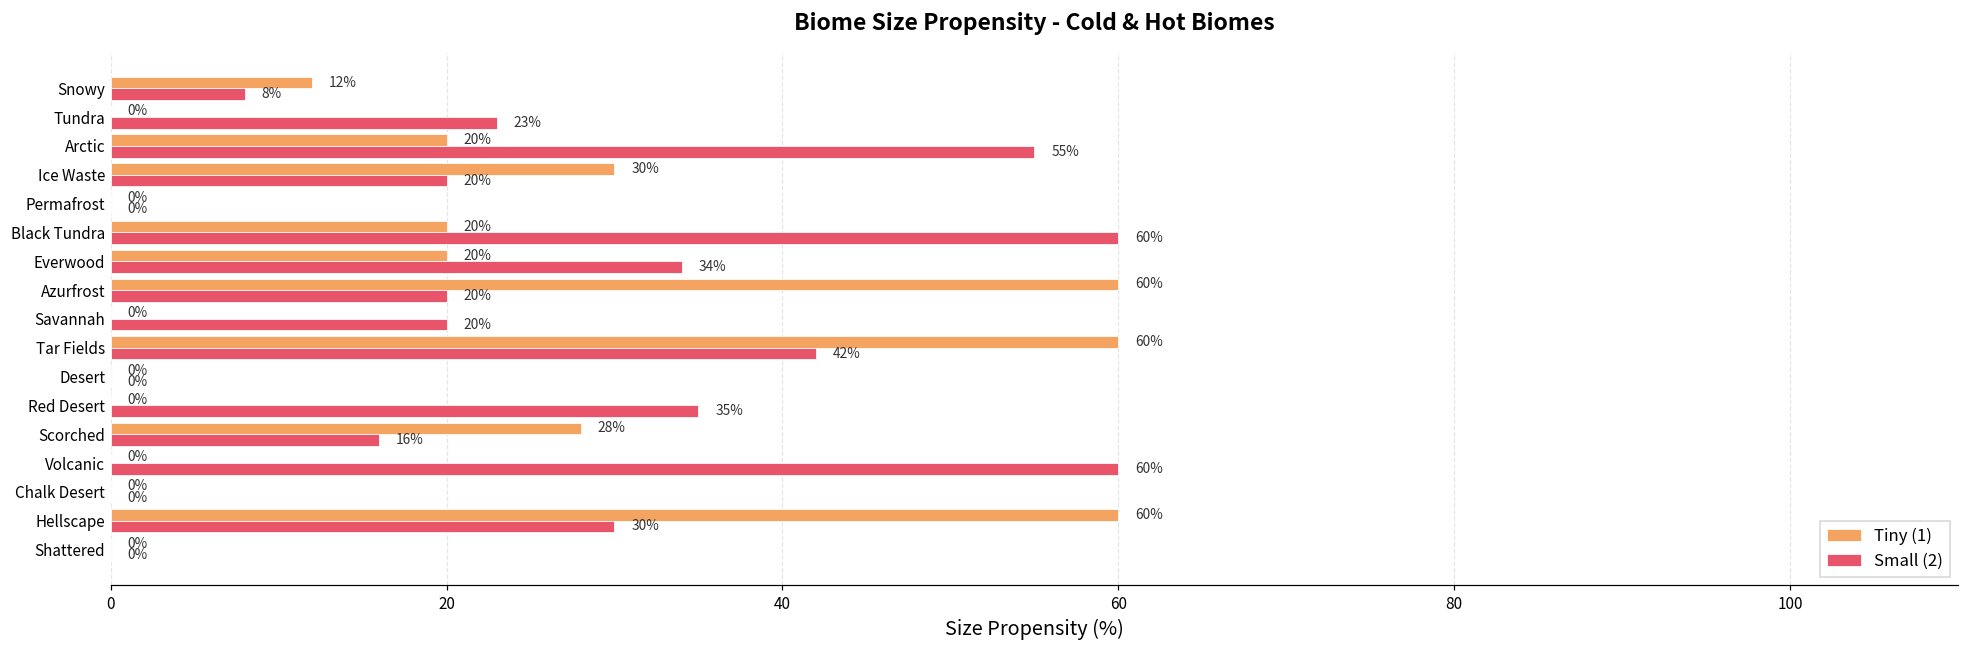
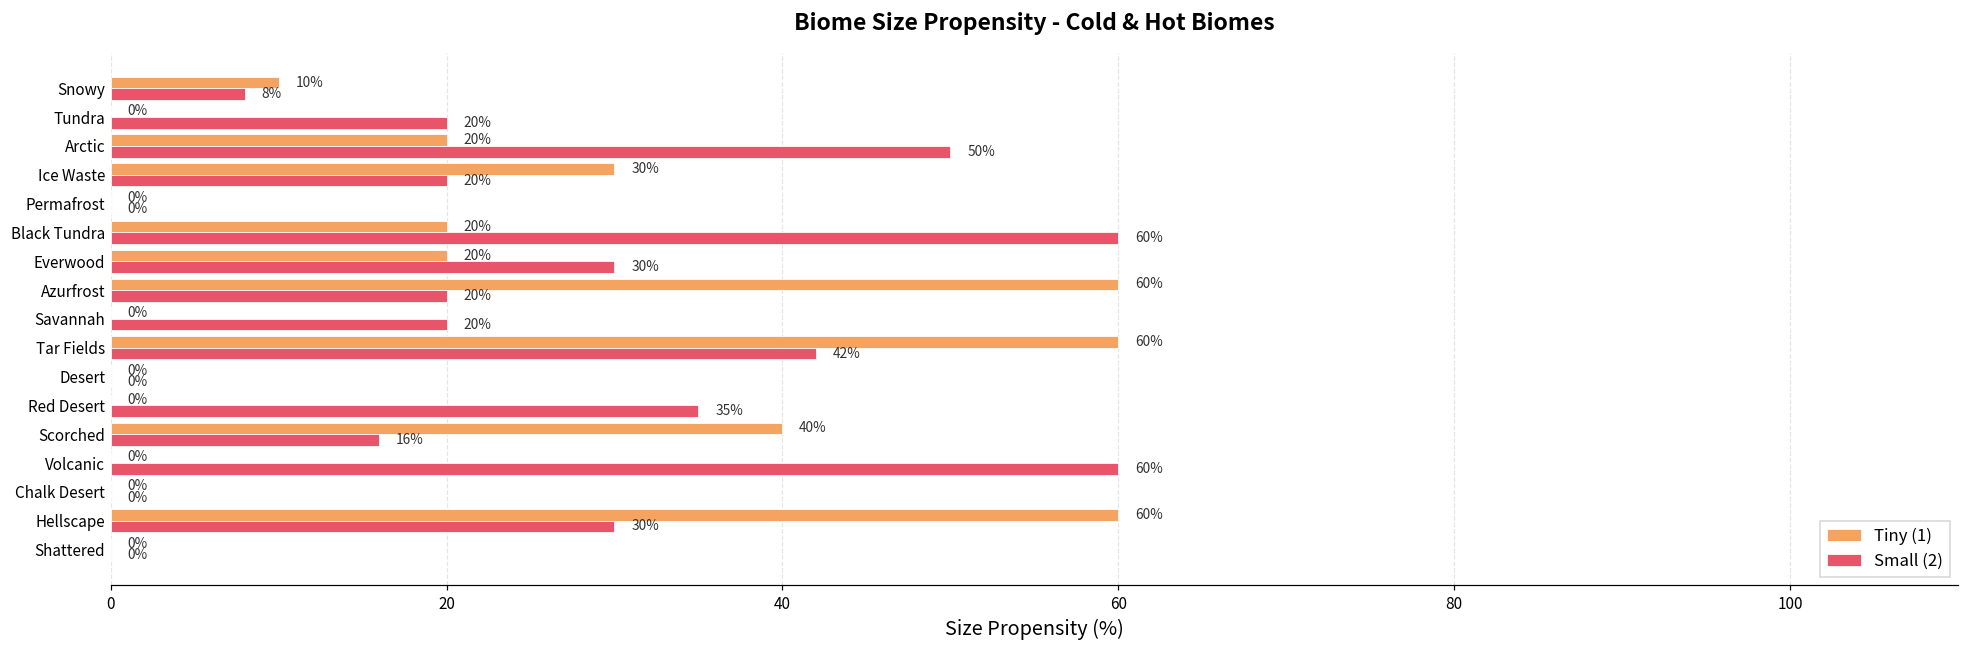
Tiny (1), Snowy: 12% -> 10%
Small (2), Tundra: 23% -> 20%
Small (2), Arctic: 55% -> 50%
Small (2), Everwood: 34% -> 30%
Tiny (1), Scorched: 28% -> 40%
